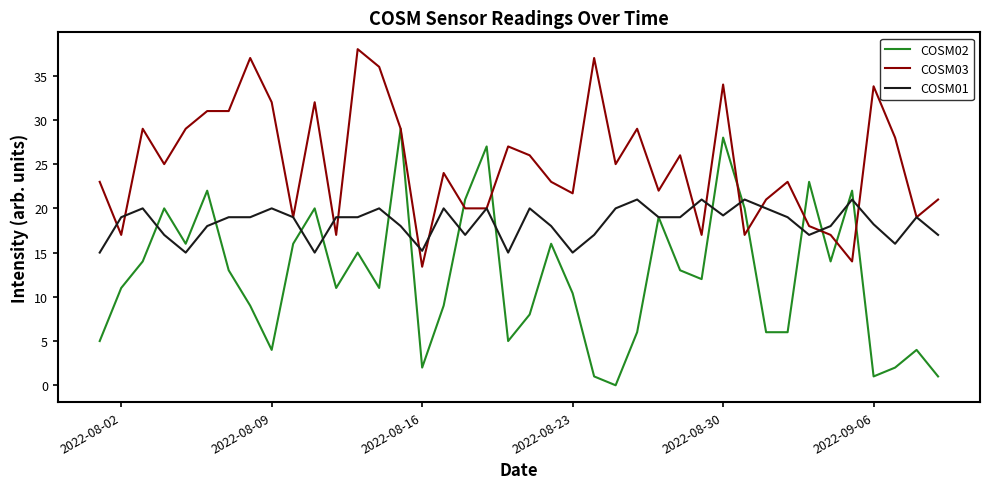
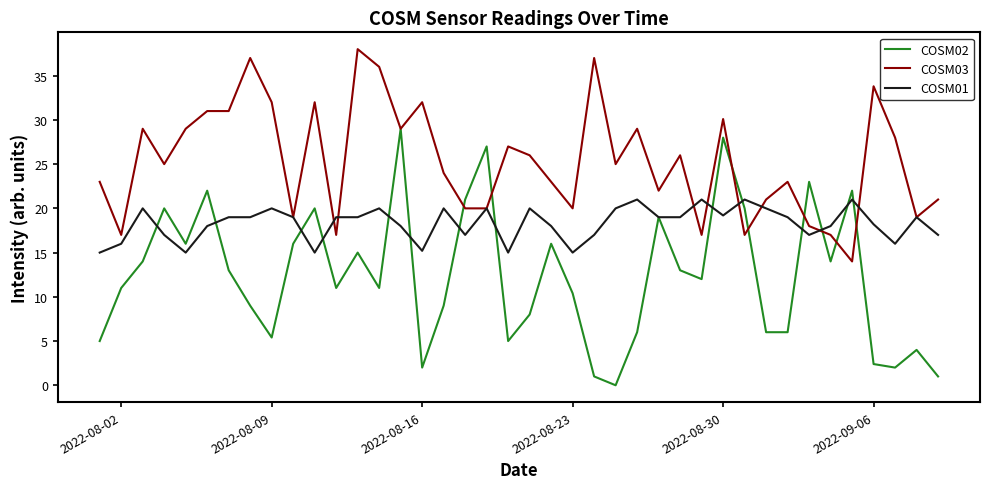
COSM01, 2022-08-02: 19 -> 16
COSM02, 2022-08-09: 4 -> 5
COSM03, 2022-08-16: 13 -> 32
COSM03, 2022-08-23: 22 -> 20
COSM03, 2022-08-30: 34 -> 30
COSM02, 2022-09-06: 1 -> 2
